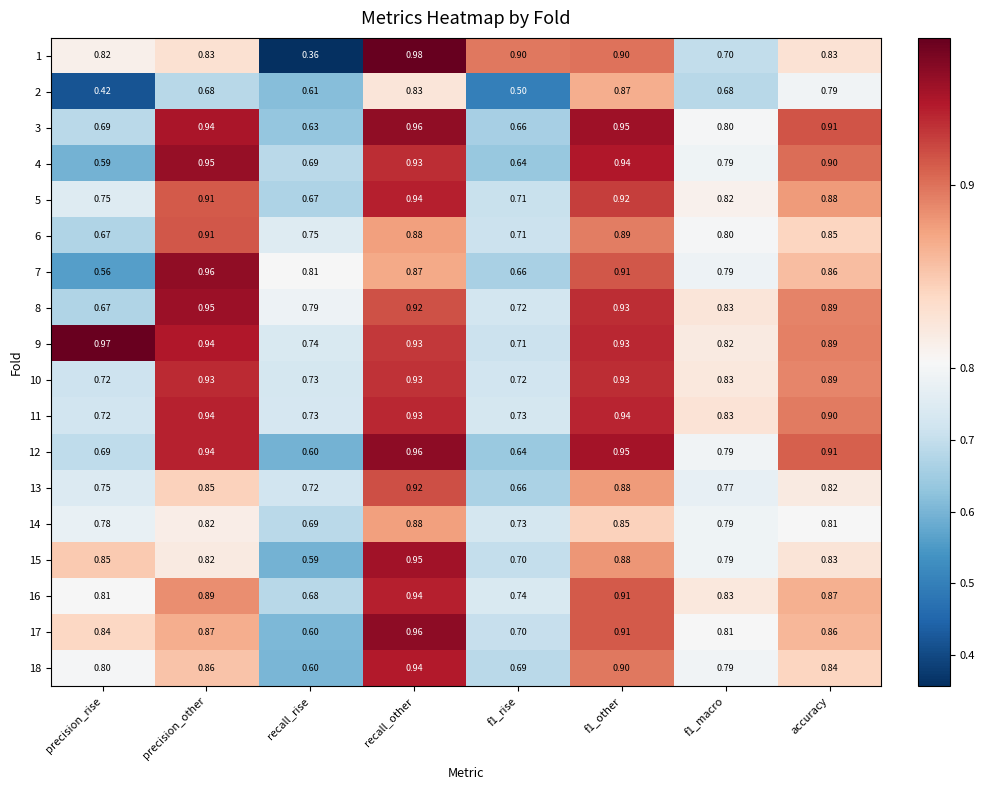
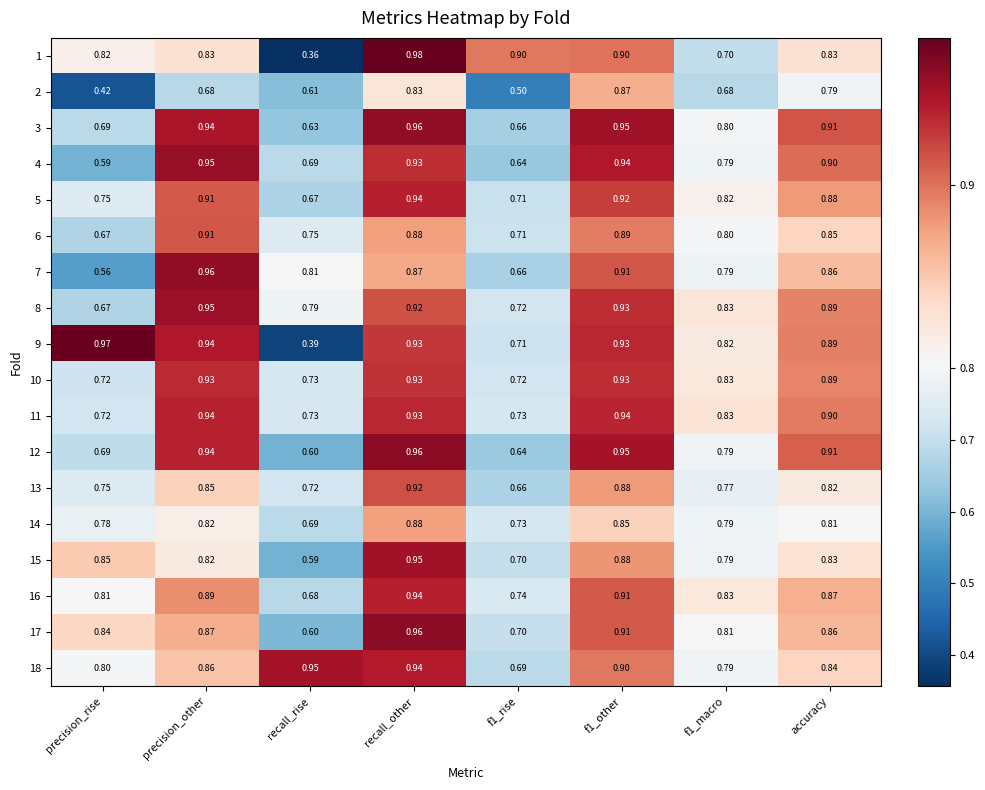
9, recall_rise: 0.74 -> 0.39
18, recall_rise: 0.60 -> 0.95
